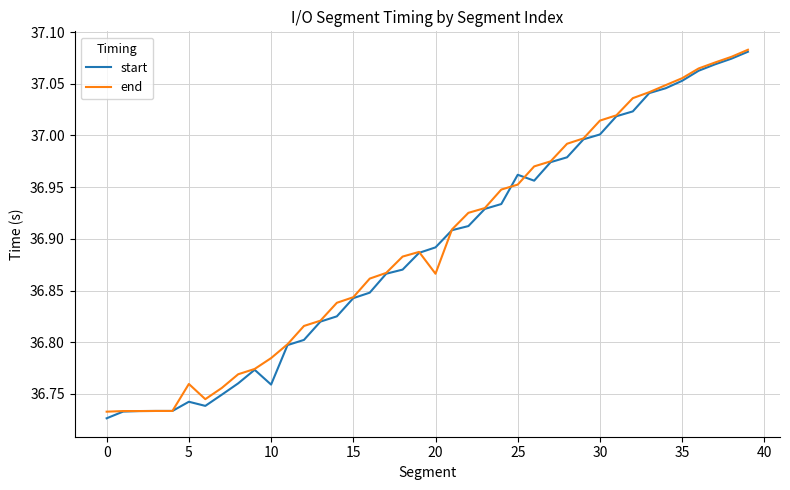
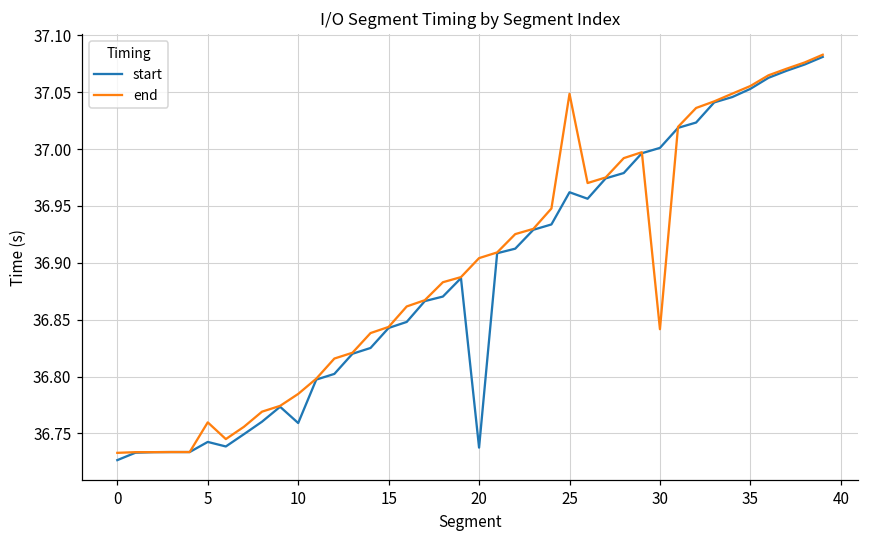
start, 20: 36.892 -> 36.738
end, 20: 36.866 -> 36.904
end, 25: 36.953 -> 37.049
end, 30: 37.014 -> 36.842
